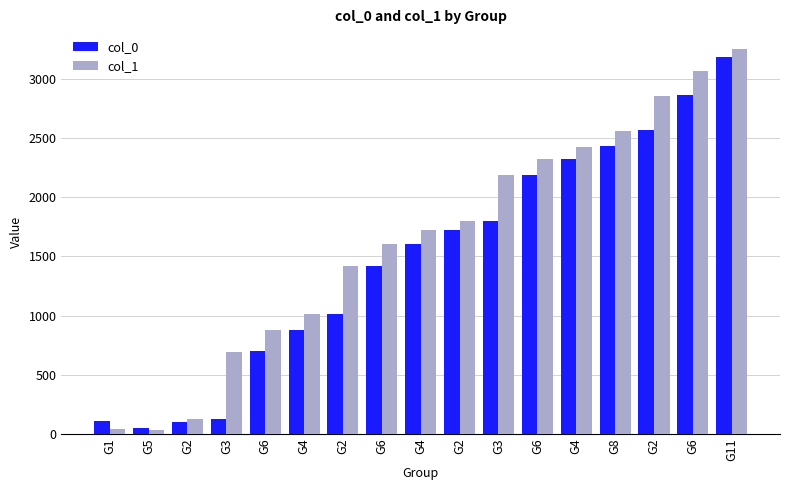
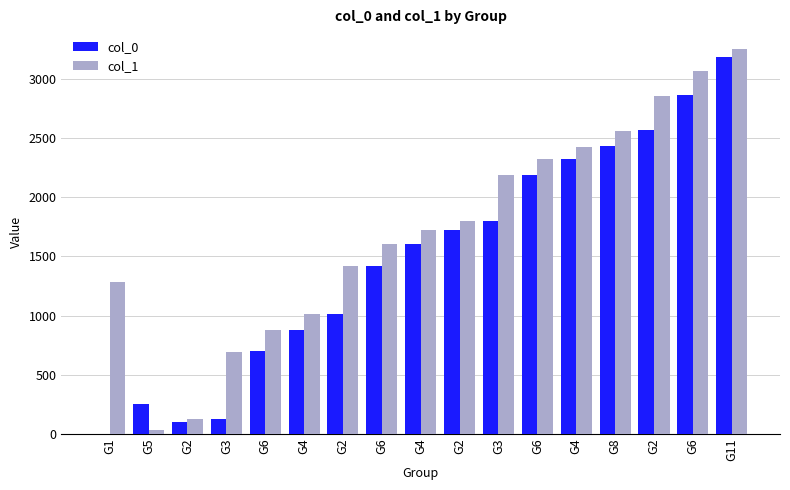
col_0, G1: 110 -> 0
col_1, G1: 50 -> 1290
col_0, G5: 50 -> 250
